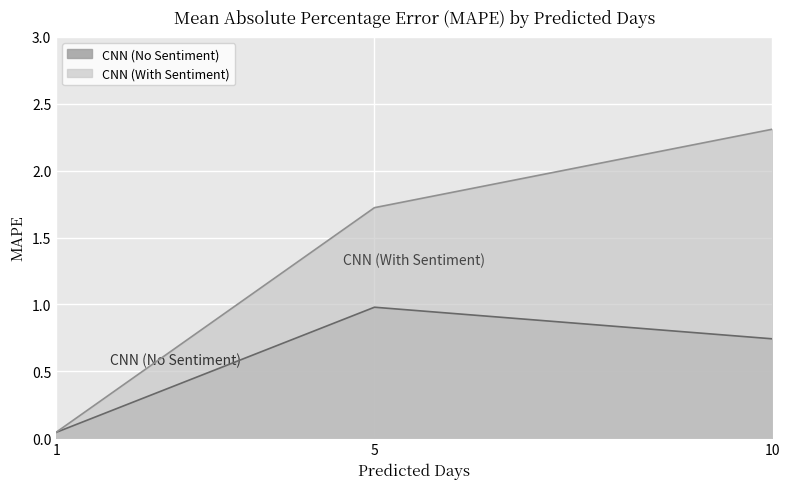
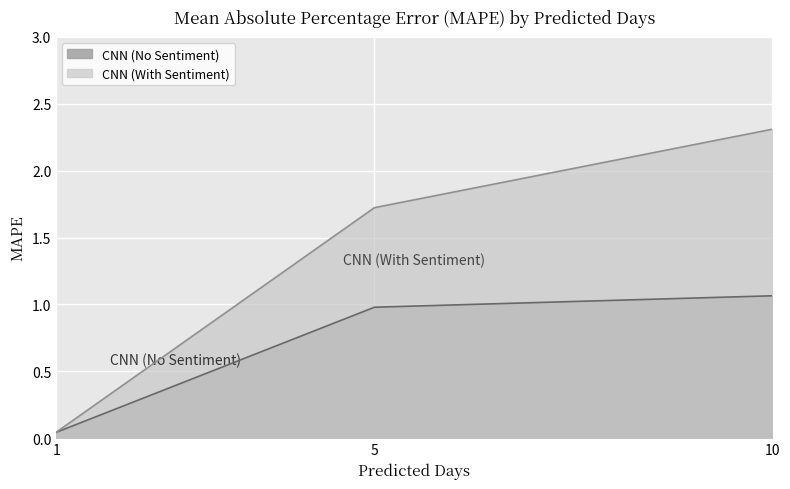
CNN (No Sentiment), 10: 0.74 -> 1.06
